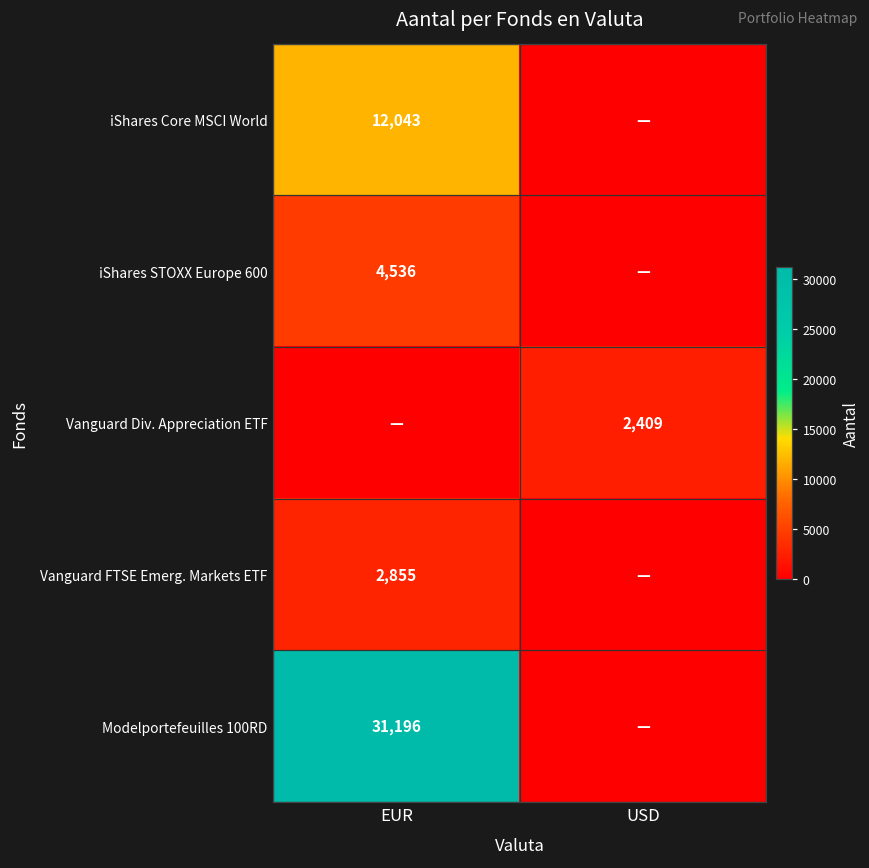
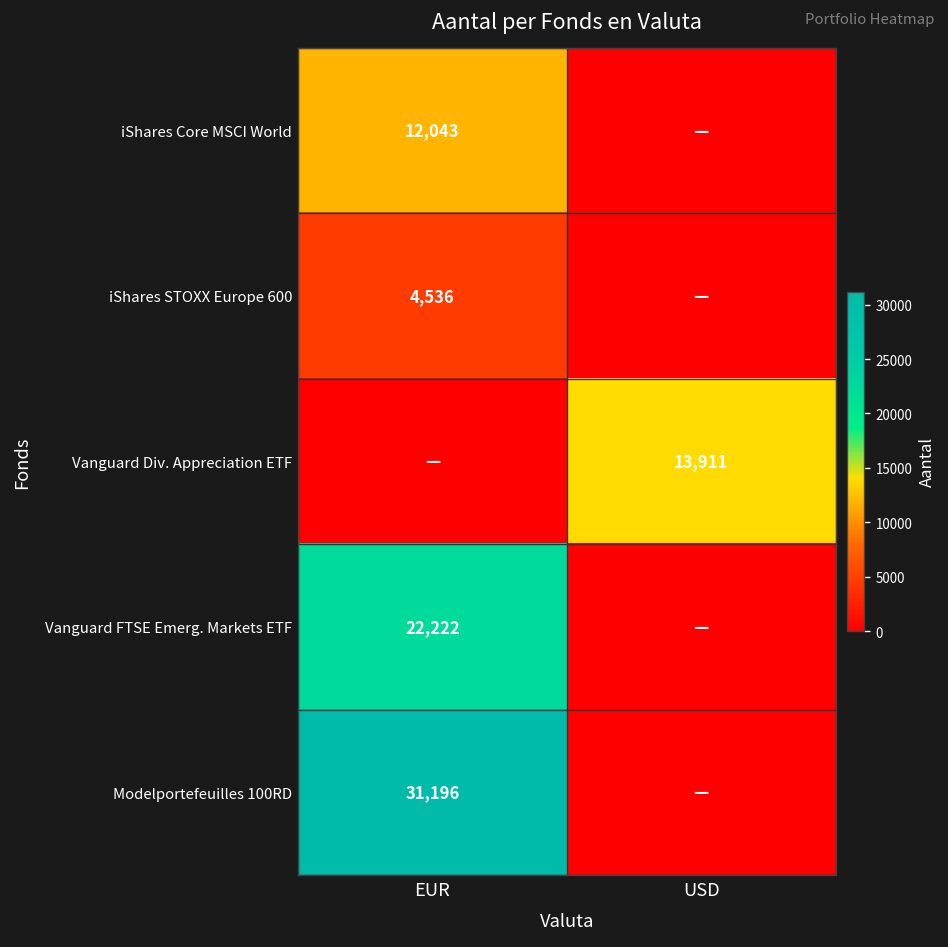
Vanguard Div. Appreciation ETF, USD: 2,409 -> 13,911
Vanguard FTSE Emerg. Markets ETF, EUR: 2,855 -> 22,222
